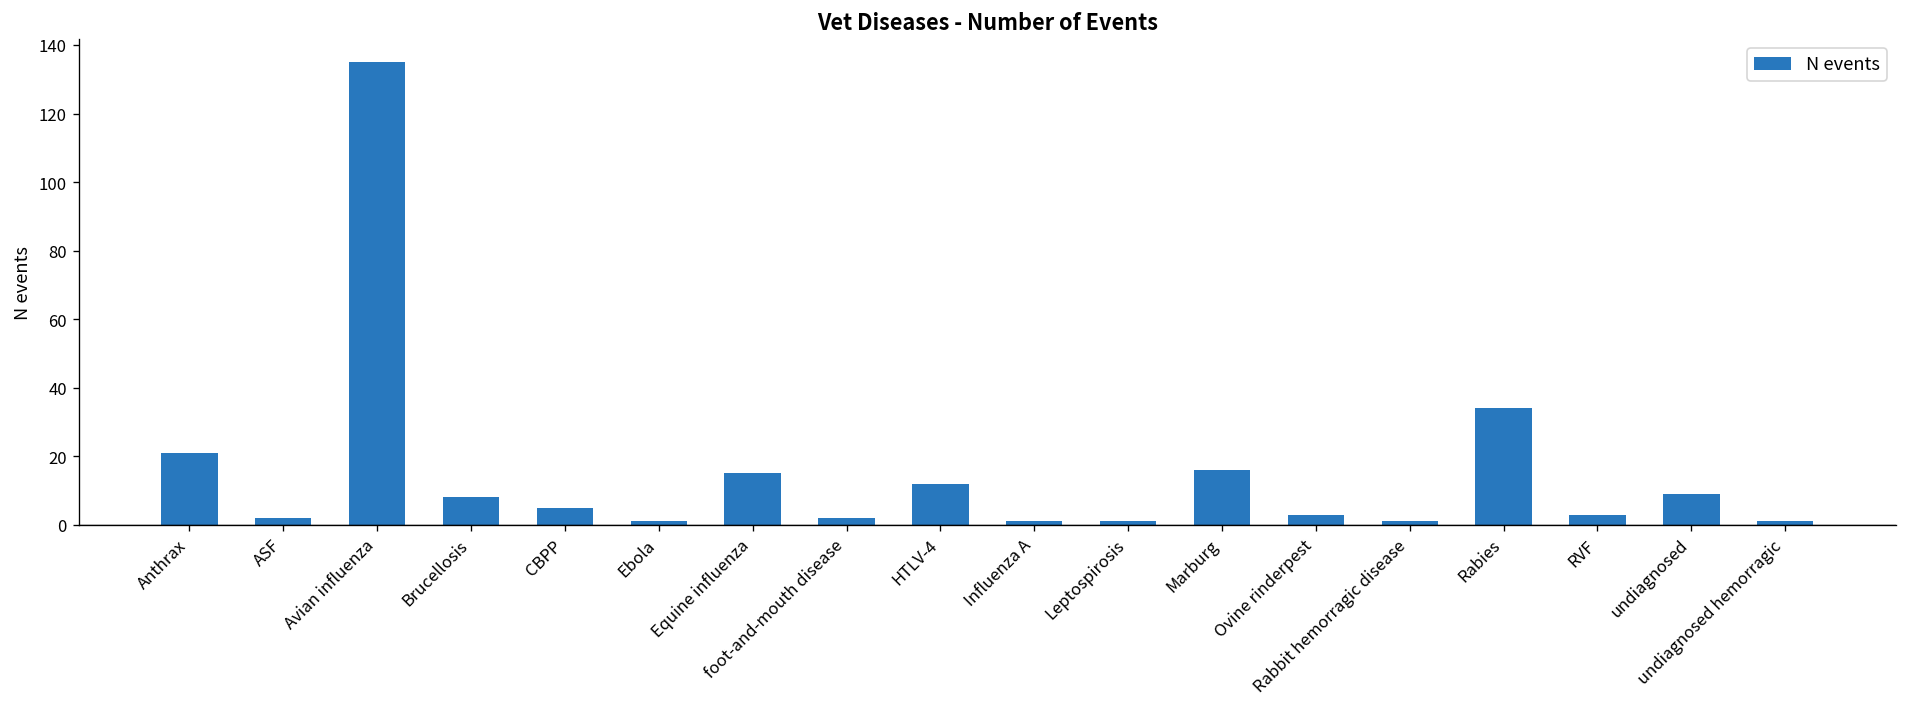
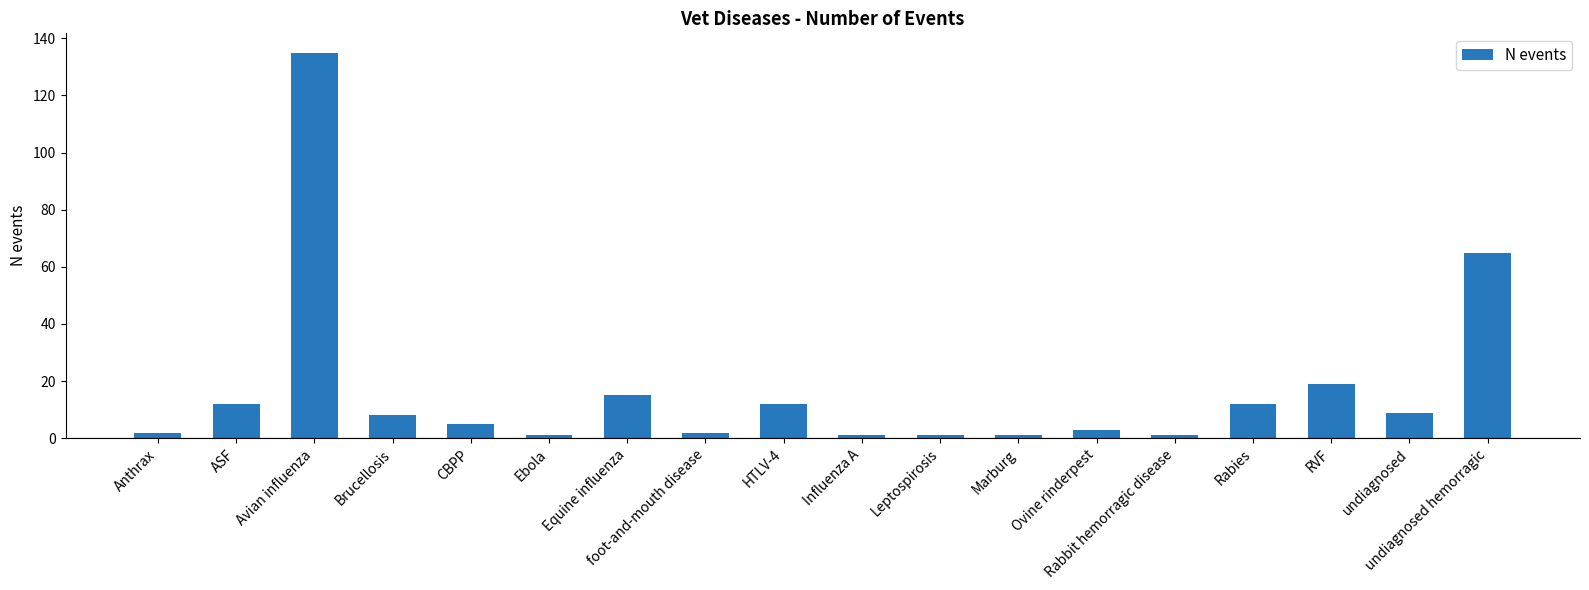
Anthrax: 21 -> 2
ASF: 2 -> 12
Marburg: 16 -> 1
Rabies: 34 -> 12
RVF: 3 -> 19
undiagnosed hemorragic: 1 -> 65
